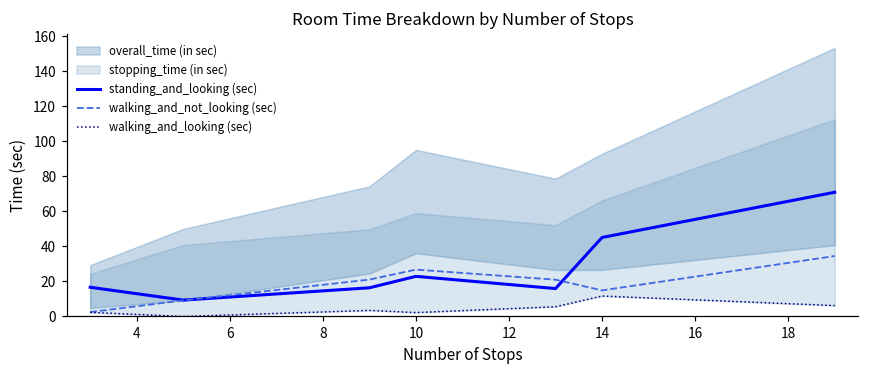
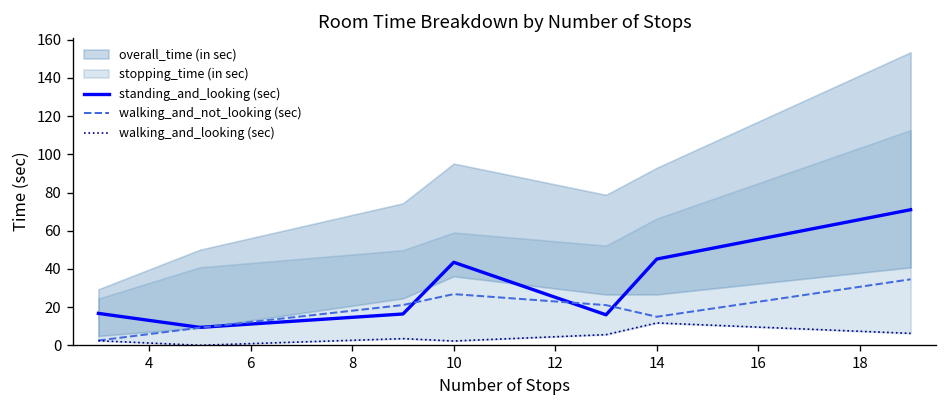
standing_and_looking (sec), 10: 23 -> 43
